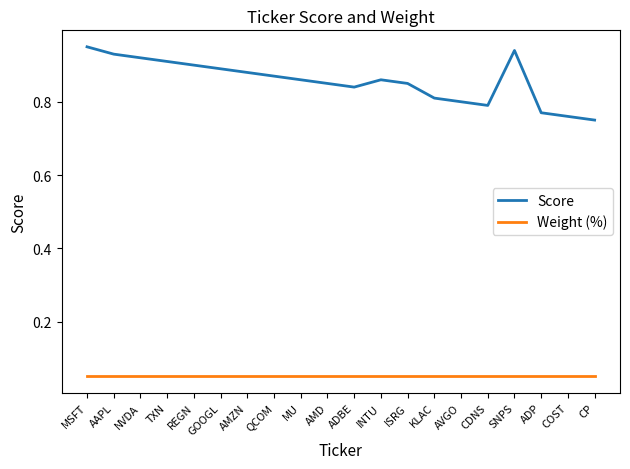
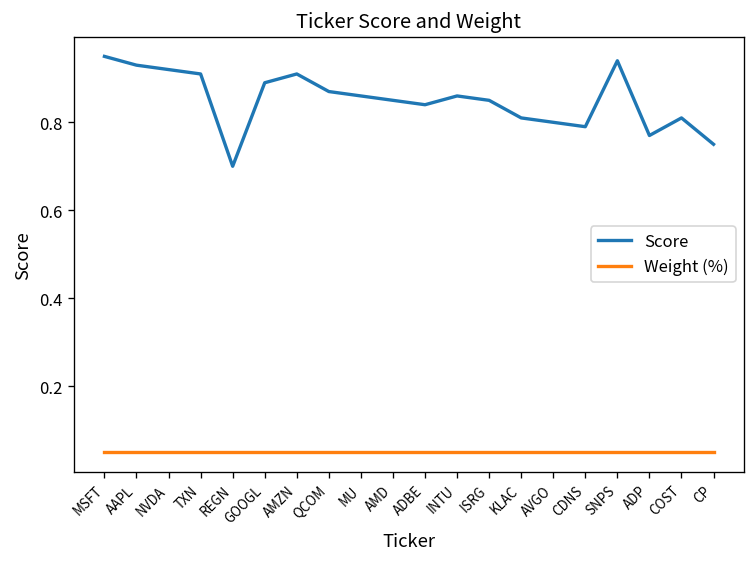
Score, REGN: 0.9 -> 0.7
Score, AMZN: 0.88 -> 0.91
Score, COST: 0.76 -> 0.81
